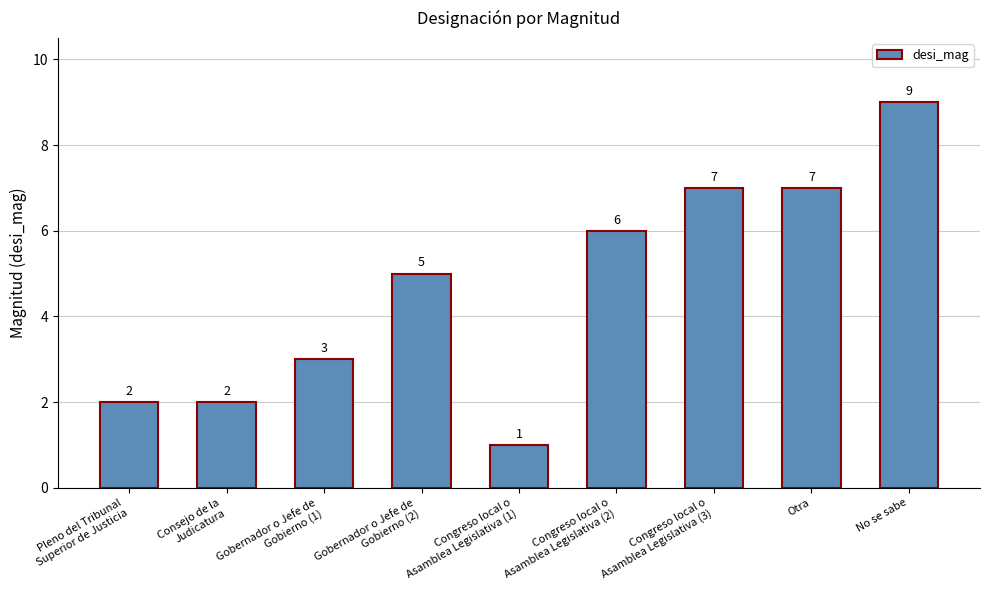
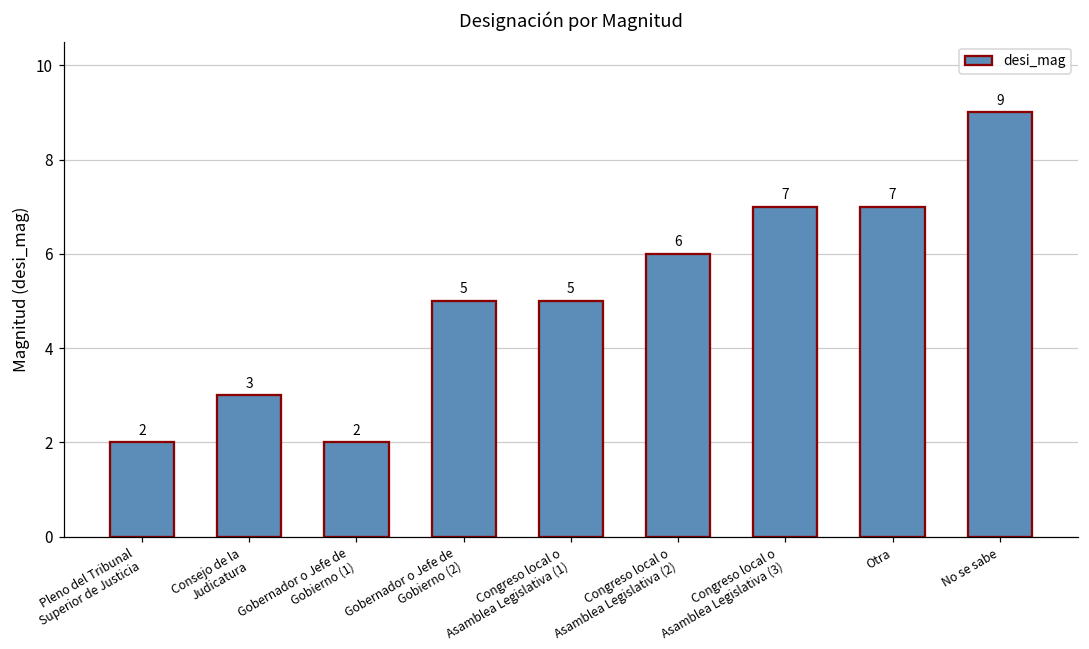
Consejo de la Judicatura: 2 -> 3
Gobernador o Jefe de Gobierno (1): 3 -> 2
Congreso local o Asamblea Legislativa (1): 1 -> 5
